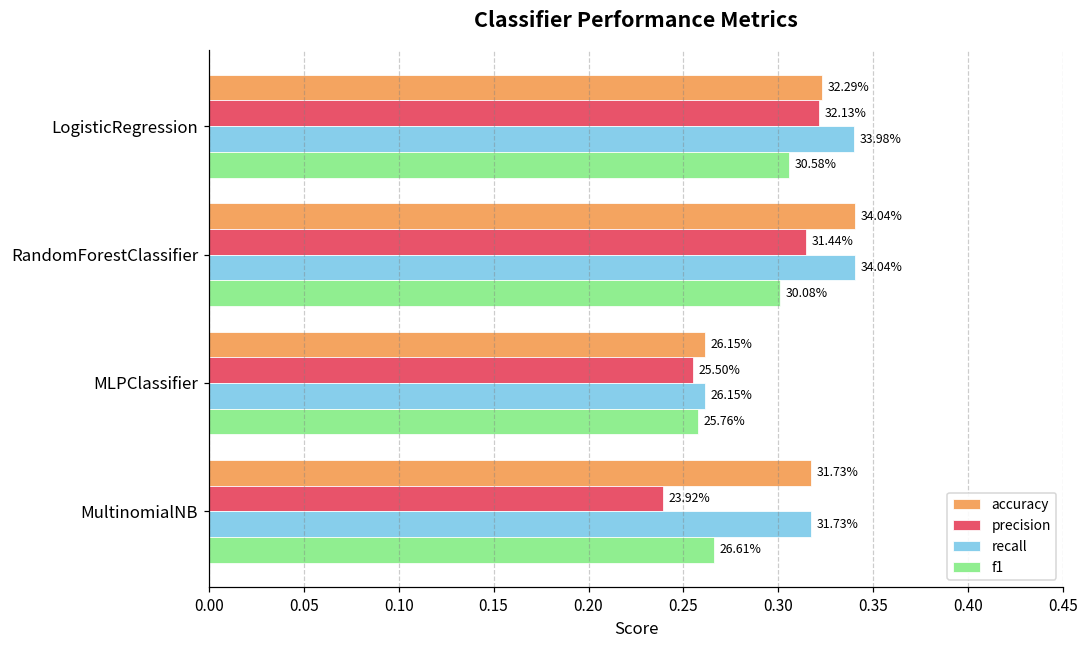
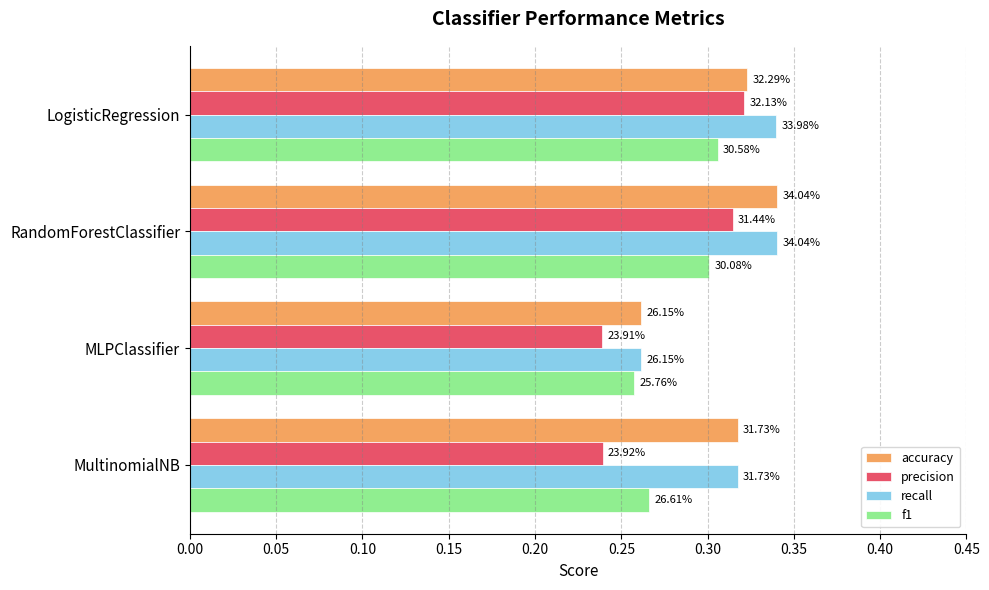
precision, MLPClassifier: 25.50% -> 23.91%
